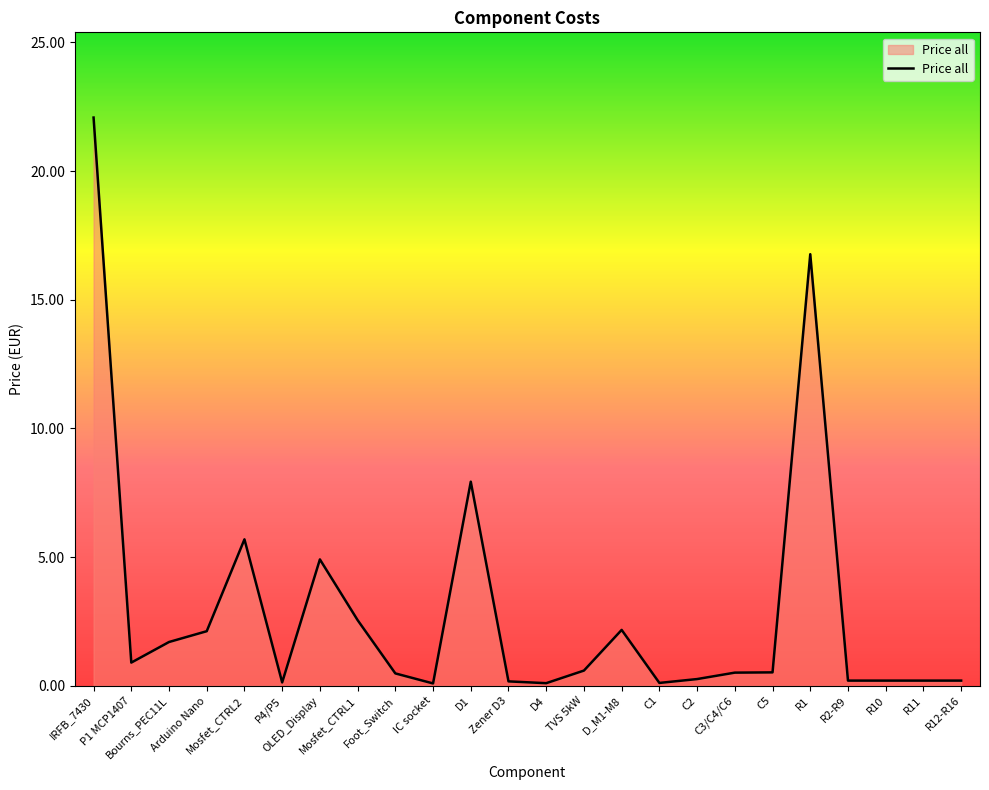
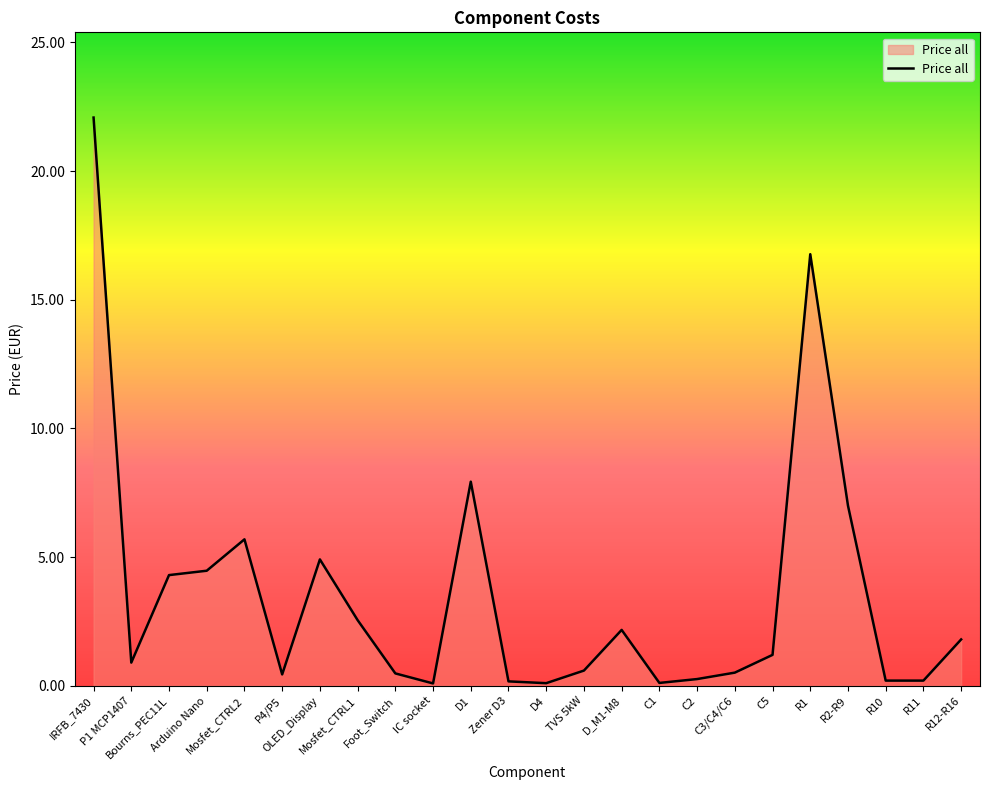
Bourns_PEC11L: 1.7 -> 4.3
Arduino Nano: 2.1 -> 4.5
P4/P5: 0.1 -> 0.4
C5: 0.5 -> 1.2
R2-R9: 0.2 -> 7.0
R12-R16: 0.2 -> 1.8
